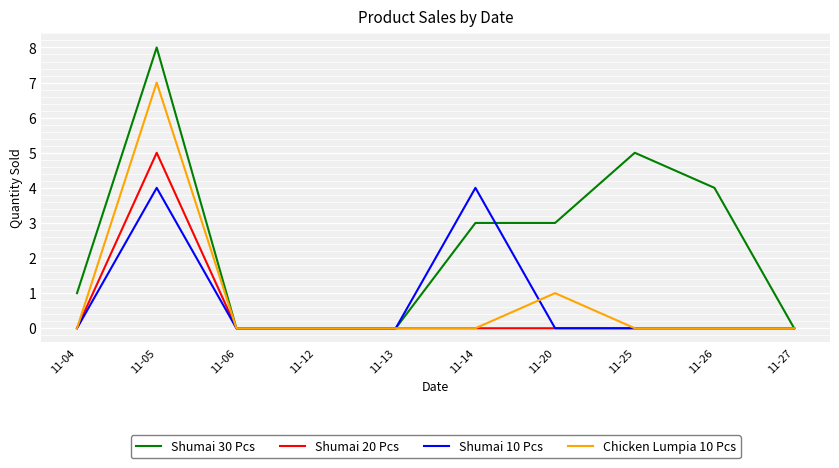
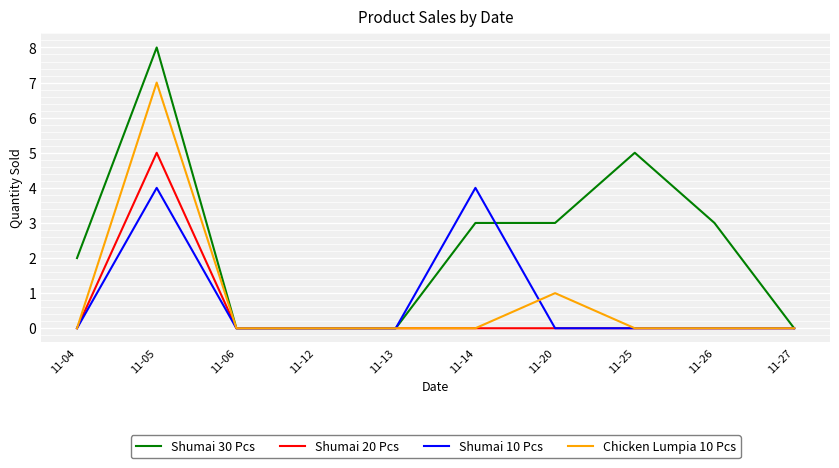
Shumai 30 Pcs, 11-04: 1 -> 2
Shumai 30 Pcs, 11-26: 4 -> 3
